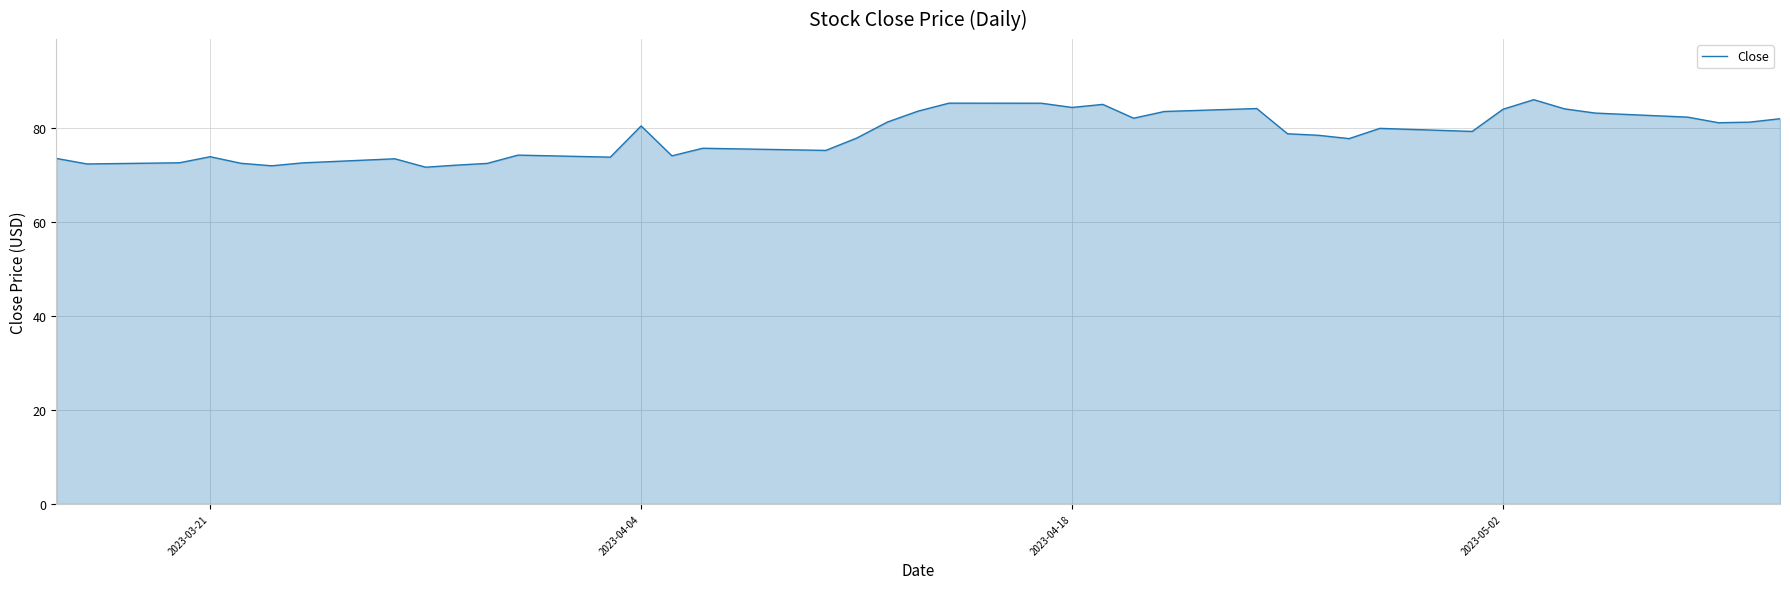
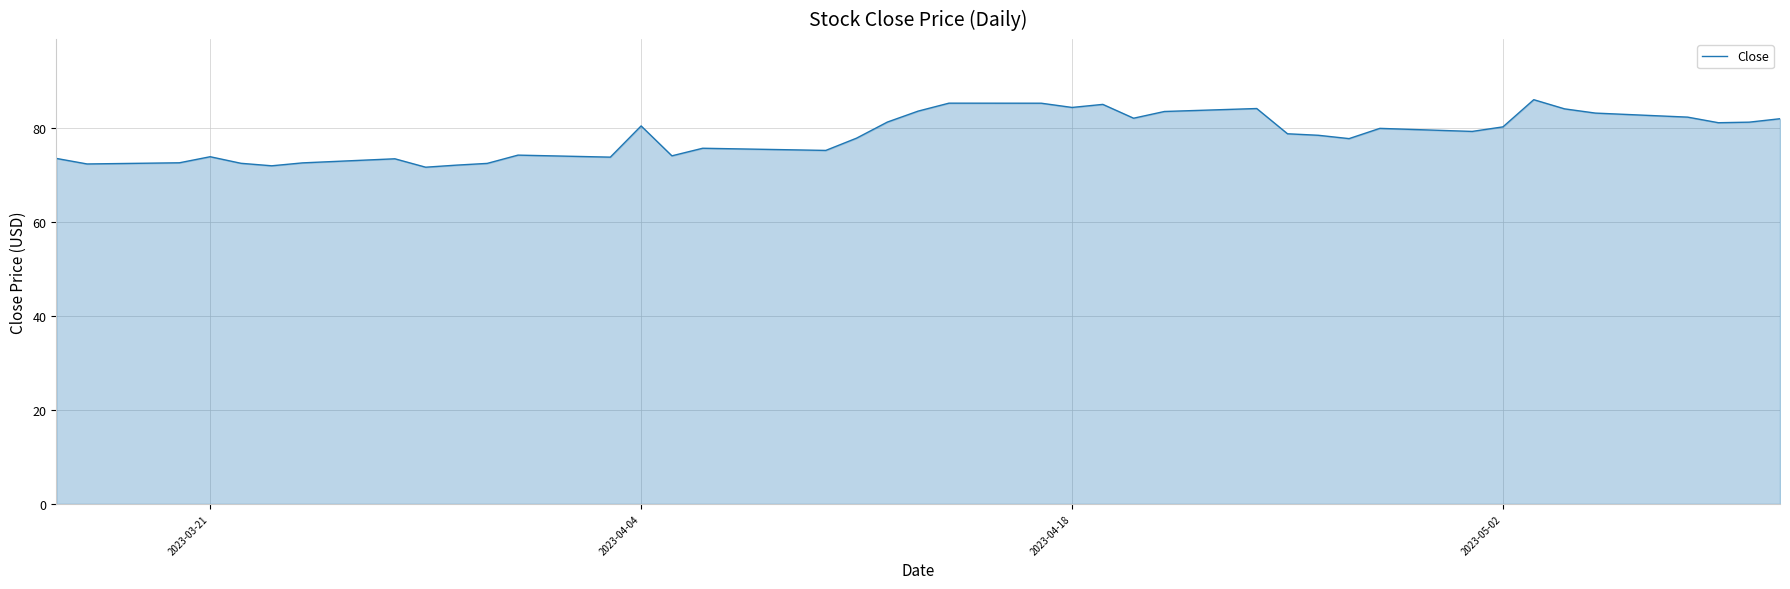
2023-05-02: 84 -> 80
